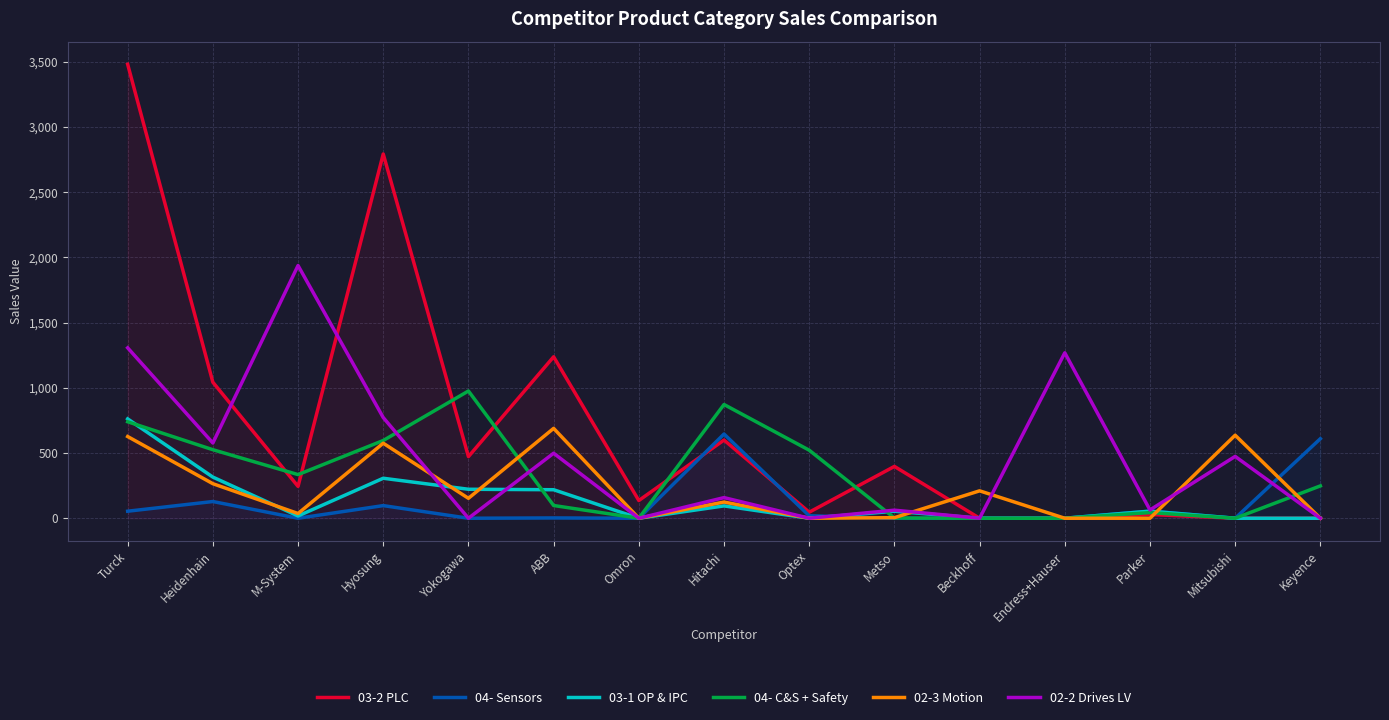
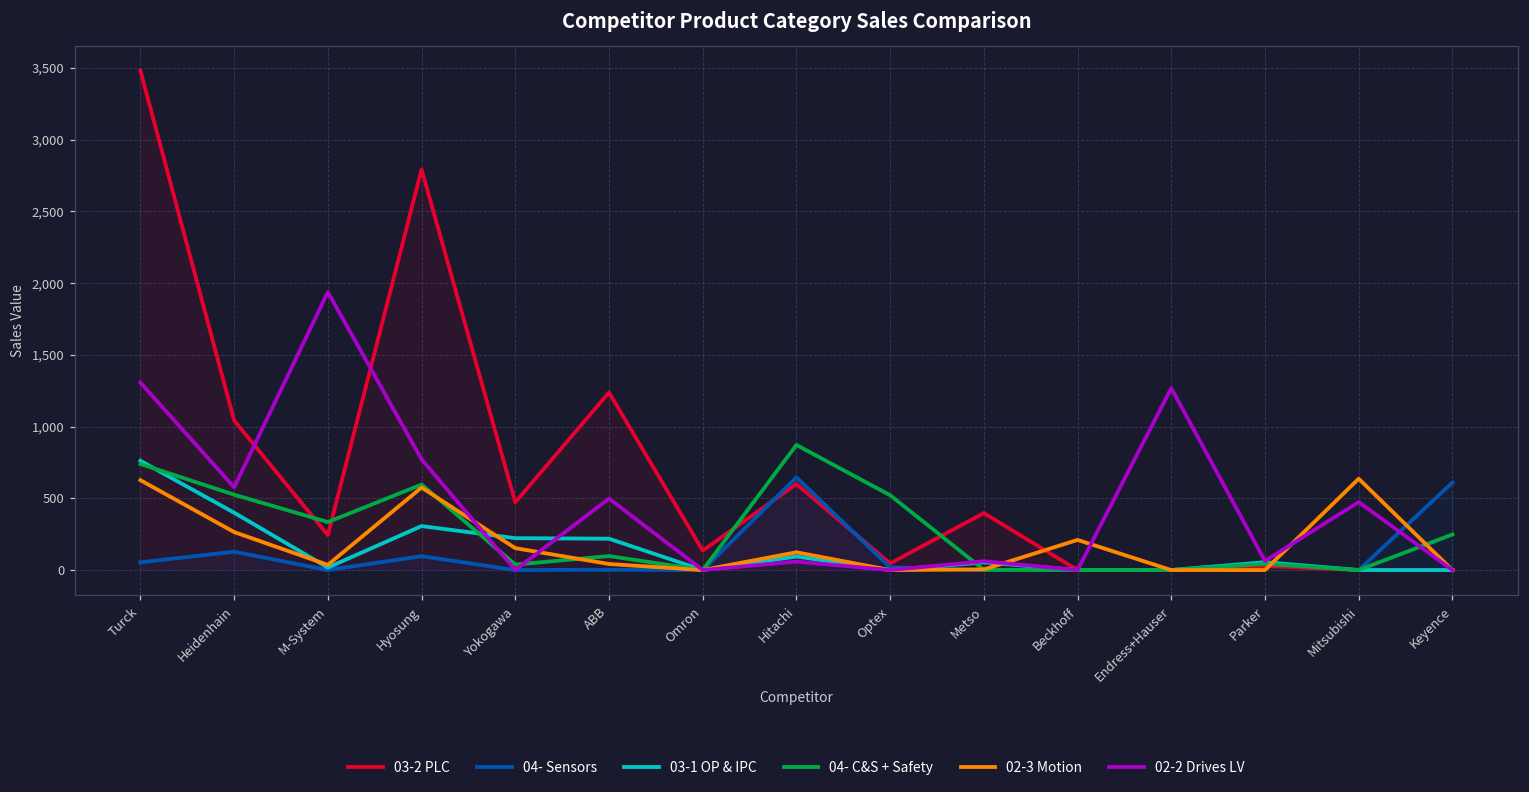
03-1 OP & IPC, Heidenhain: 320 -> 400
04- C&S + Safety, Yokogawa: 980 -> 40
02-3 Motion, ABB: 690 -> 40
02-2 Drives LV, Hitachi: 160 -> 60
